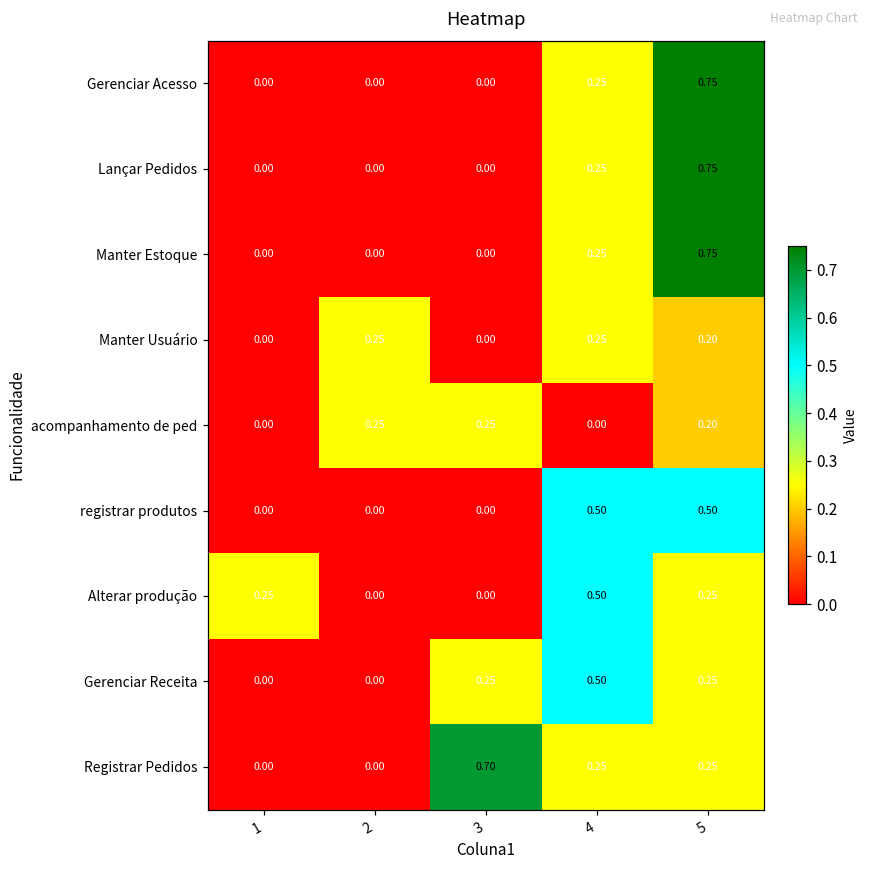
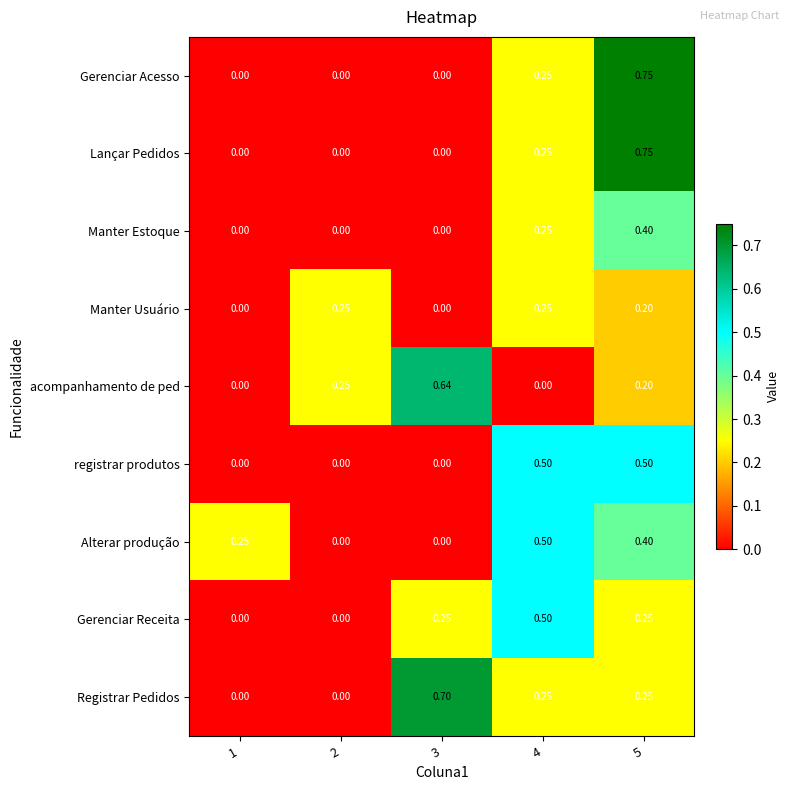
Manter Estoque, 5: 0.75 -> 0.40
acompanhamento de ped, 3: 0.25 -> 0.64
Alterar produção, 5: 0.25 -> 0.40
